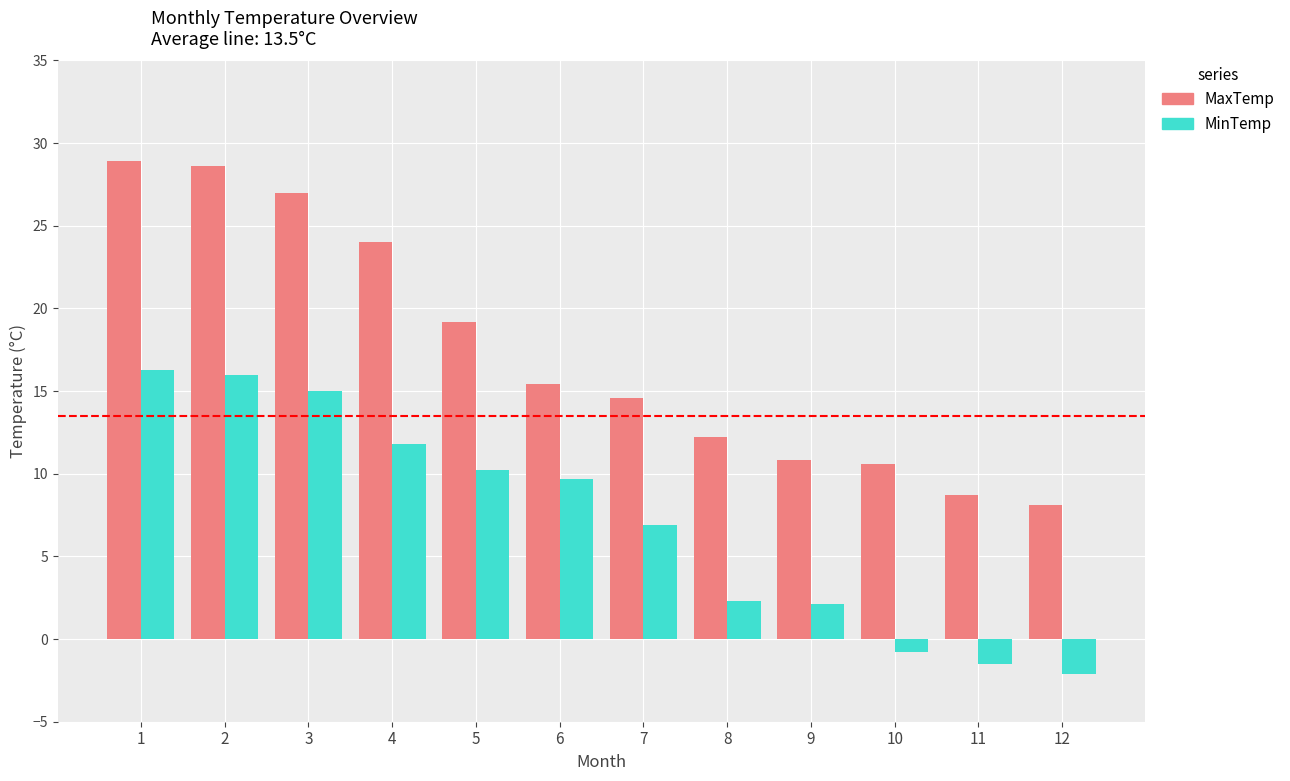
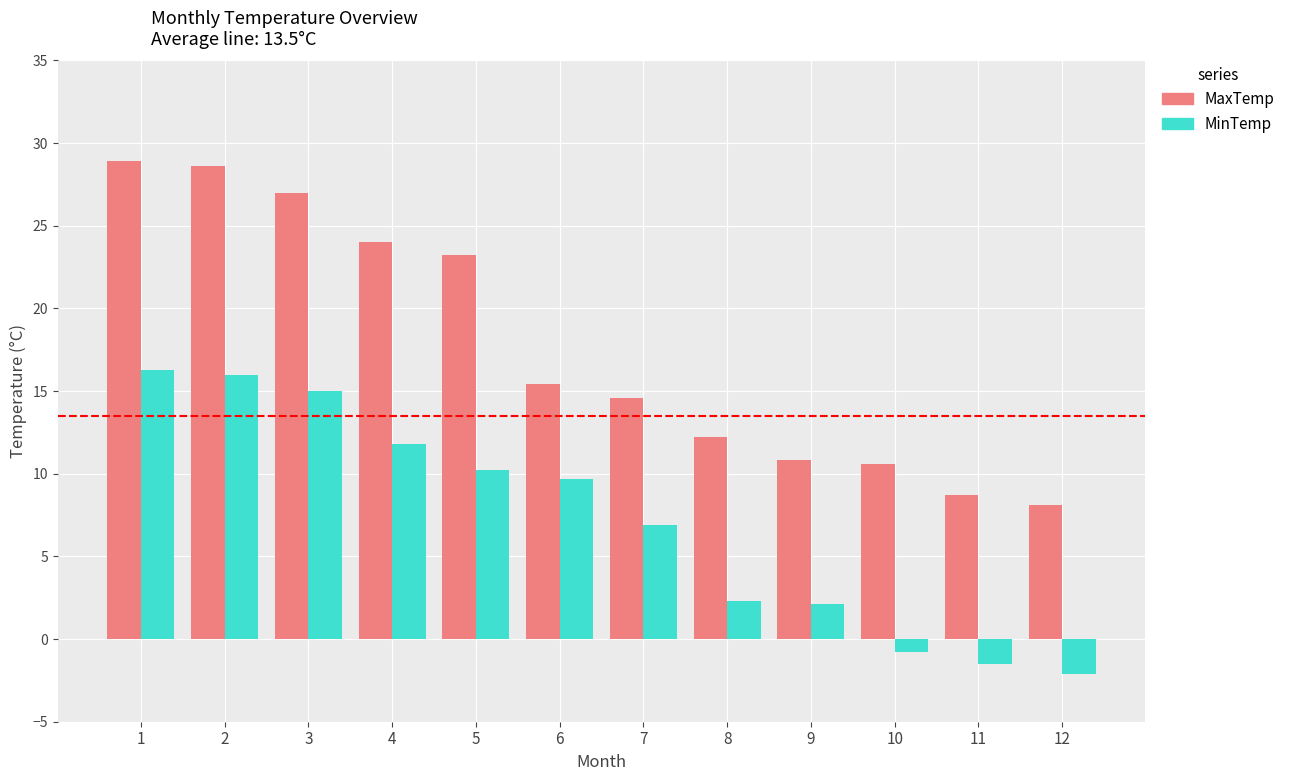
MaxTemp, 5: 19.2 -> 23.2
